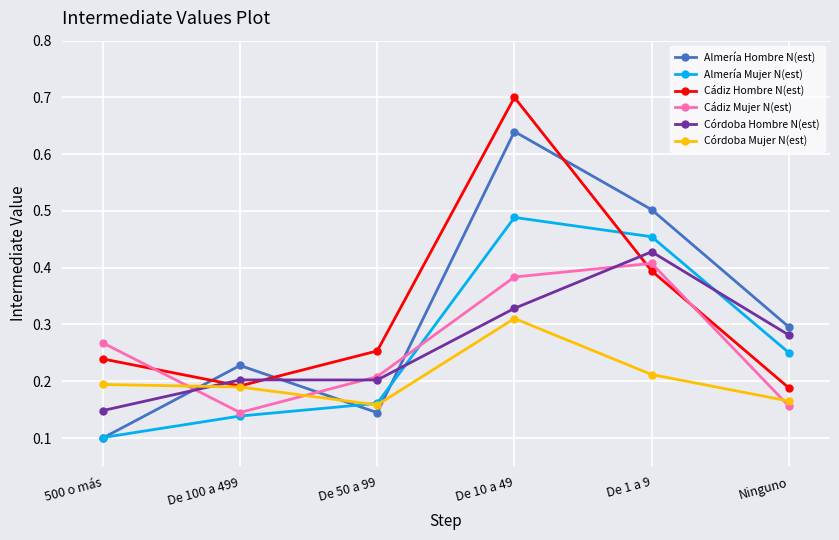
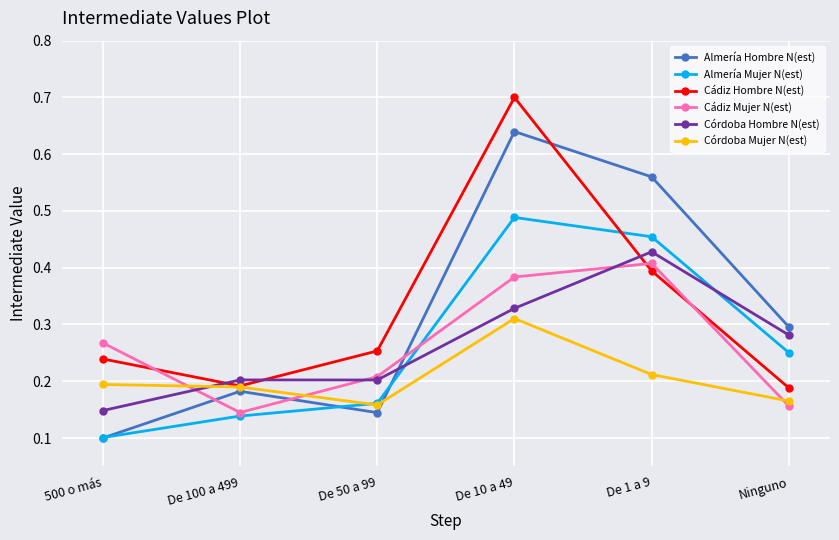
Almería Hombre N(est), De 100 a 499: 0.23 -> 0.18
Almería Hombre N(est), De 1 a 9: 0.50 -> 0.56
